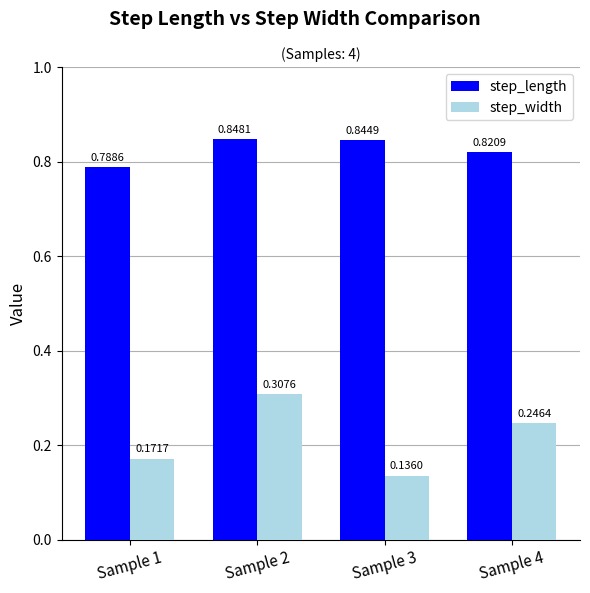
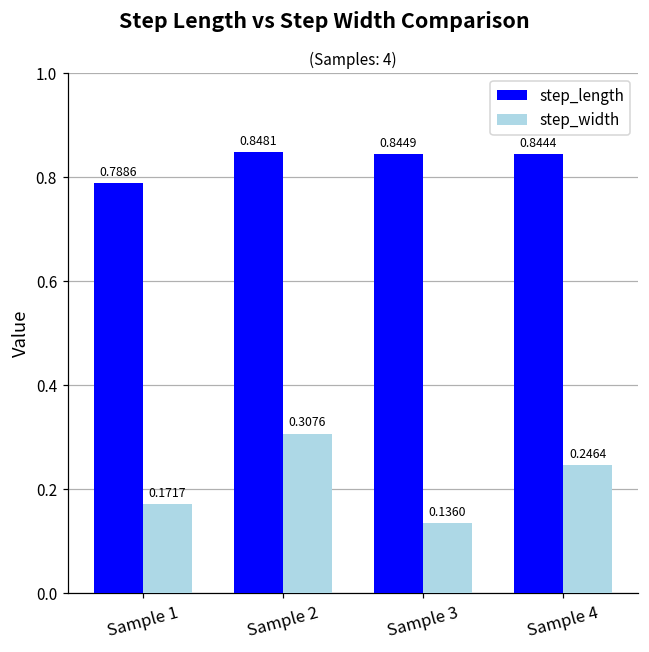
step_length, Sample 4: 0.8209 -> 0.8444
